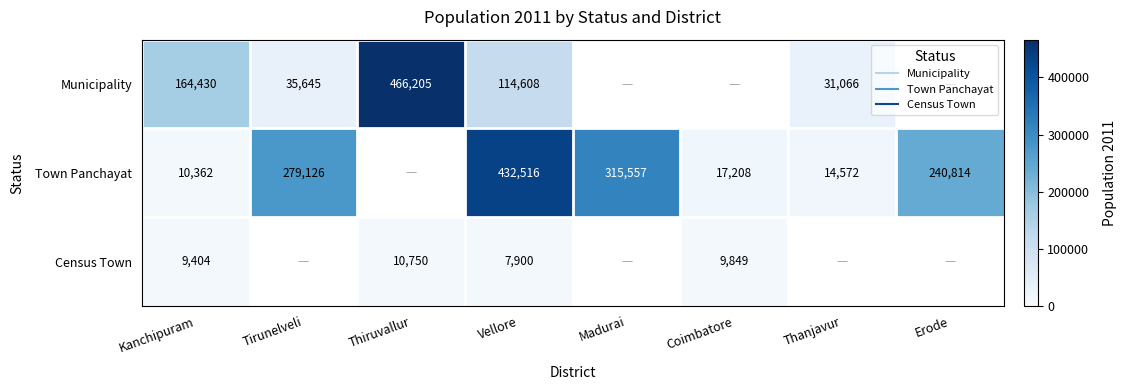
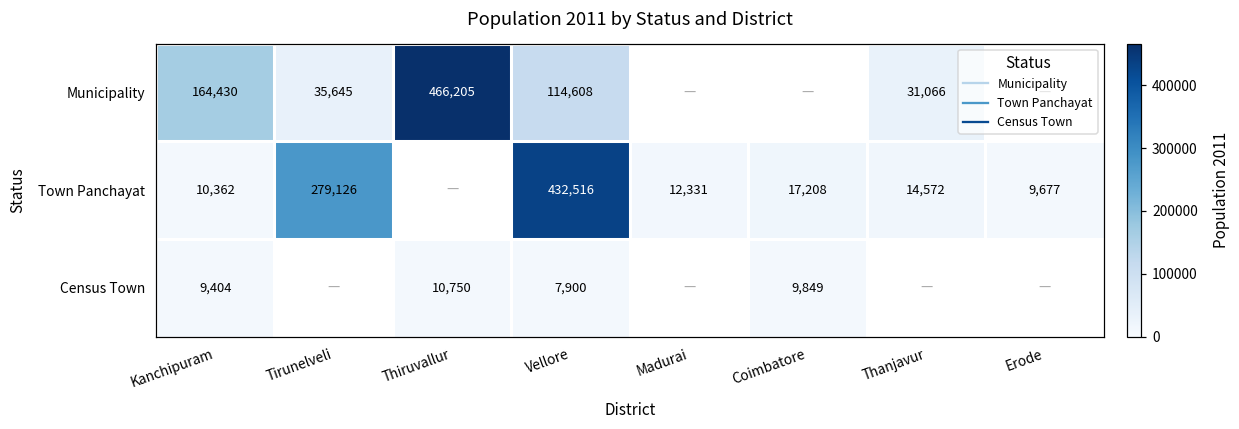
Town Panchayat, Madurai: 315,557 -> 12,331
Town Panchayat, Erode: 240,814 -> 9,677
